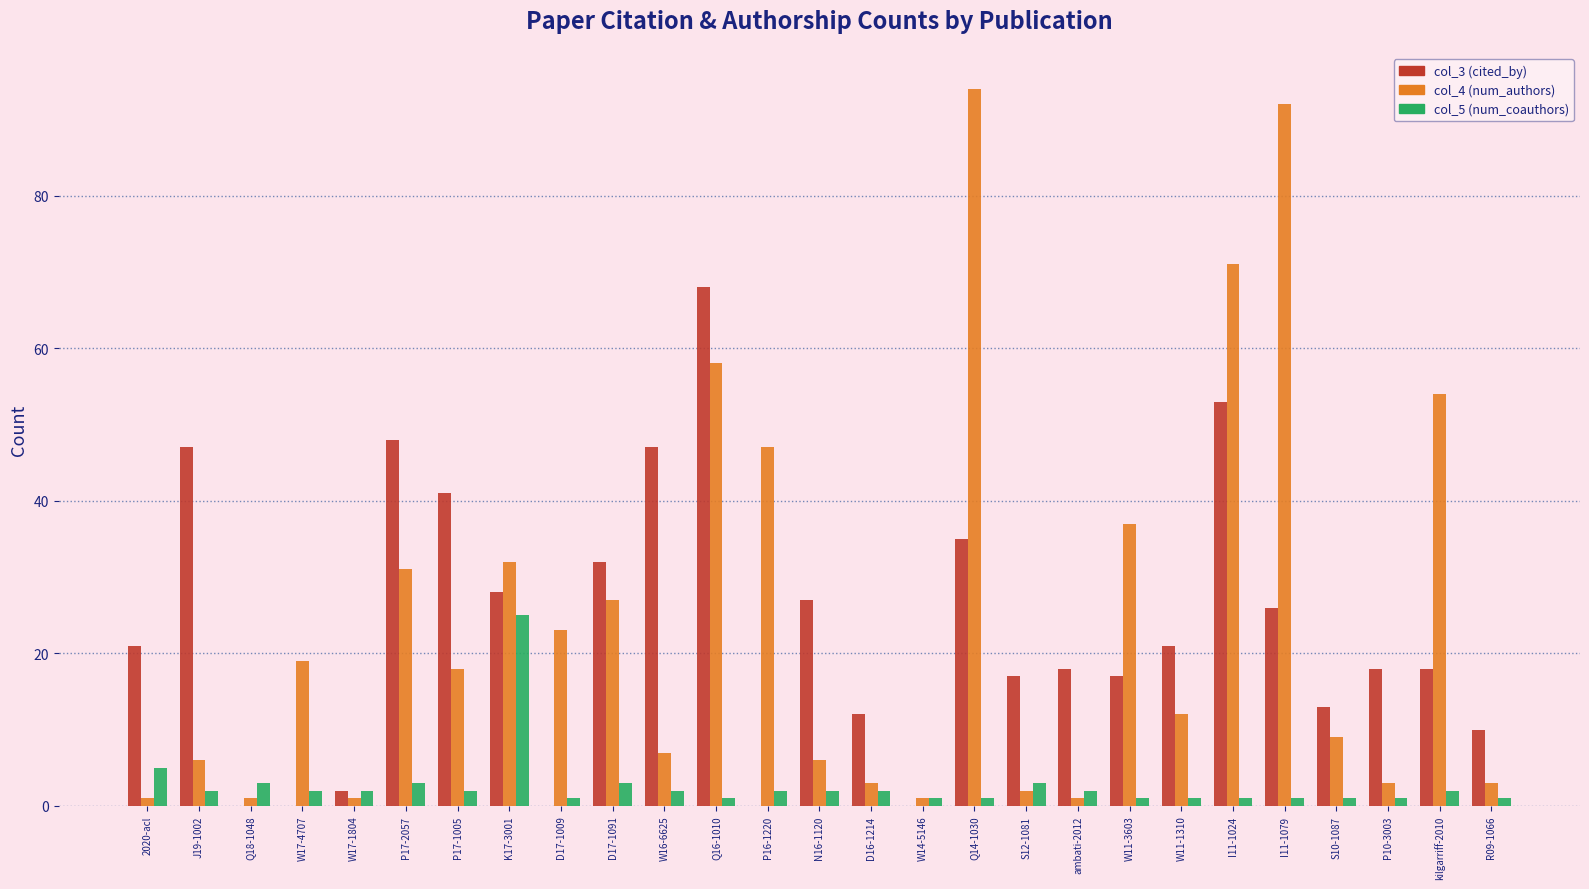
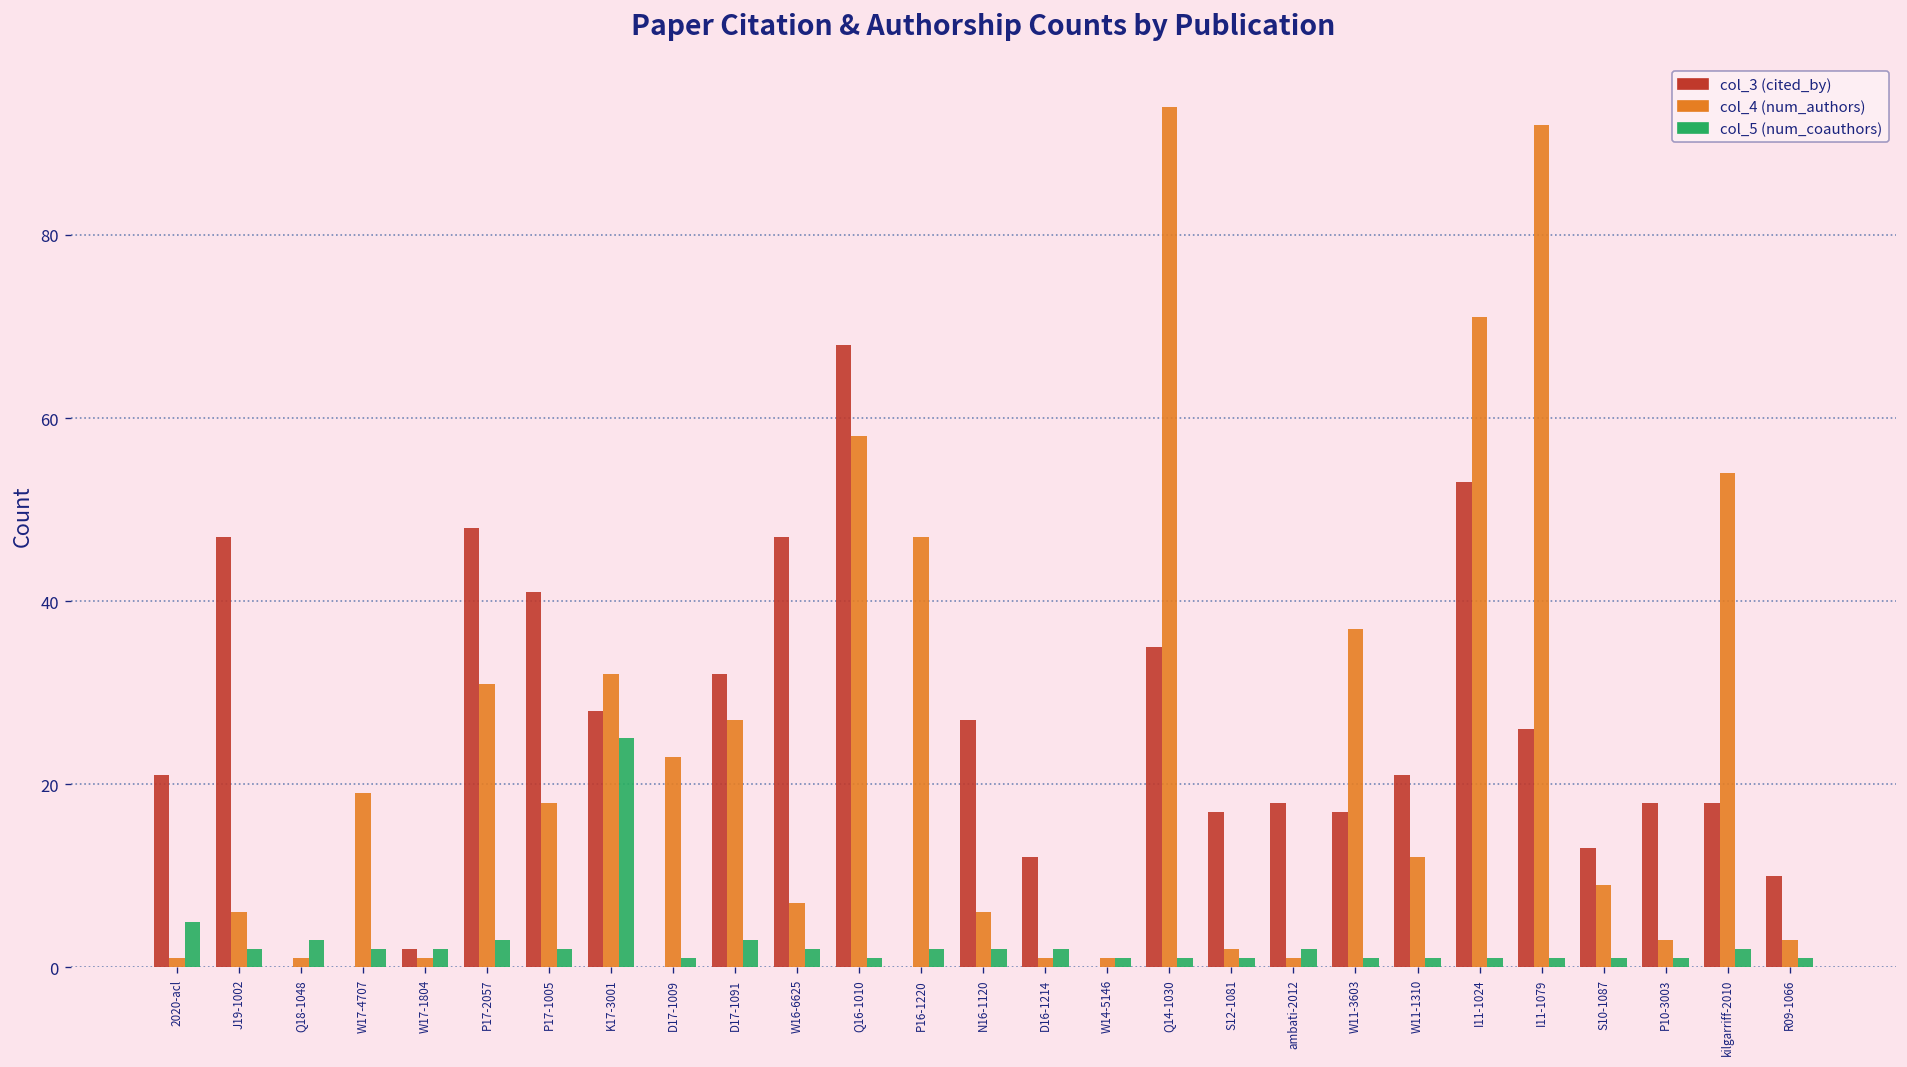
col_4 (num_authors), D16-1214: 3 -> 1
col_5 (num_coauthors), S12-1081: 3 -> 1
